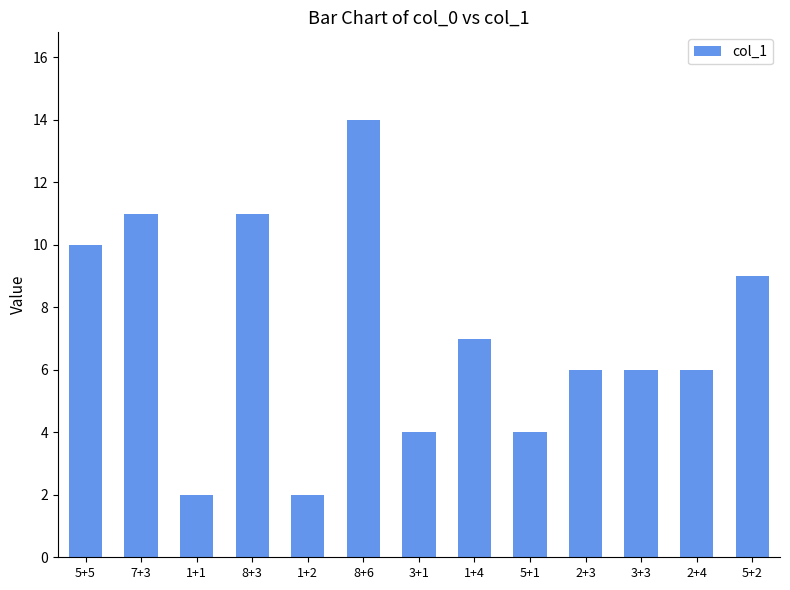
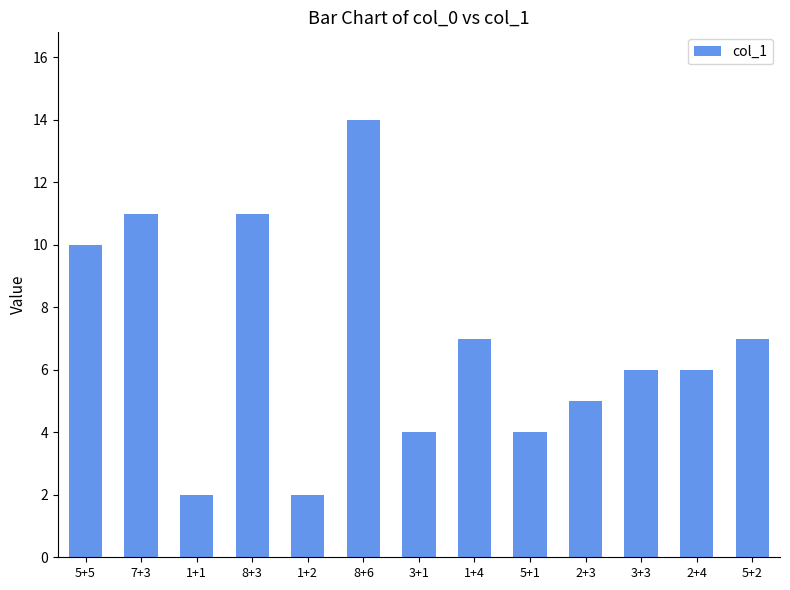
2+3: 6 -> 5
5+2: 9 -> 7
